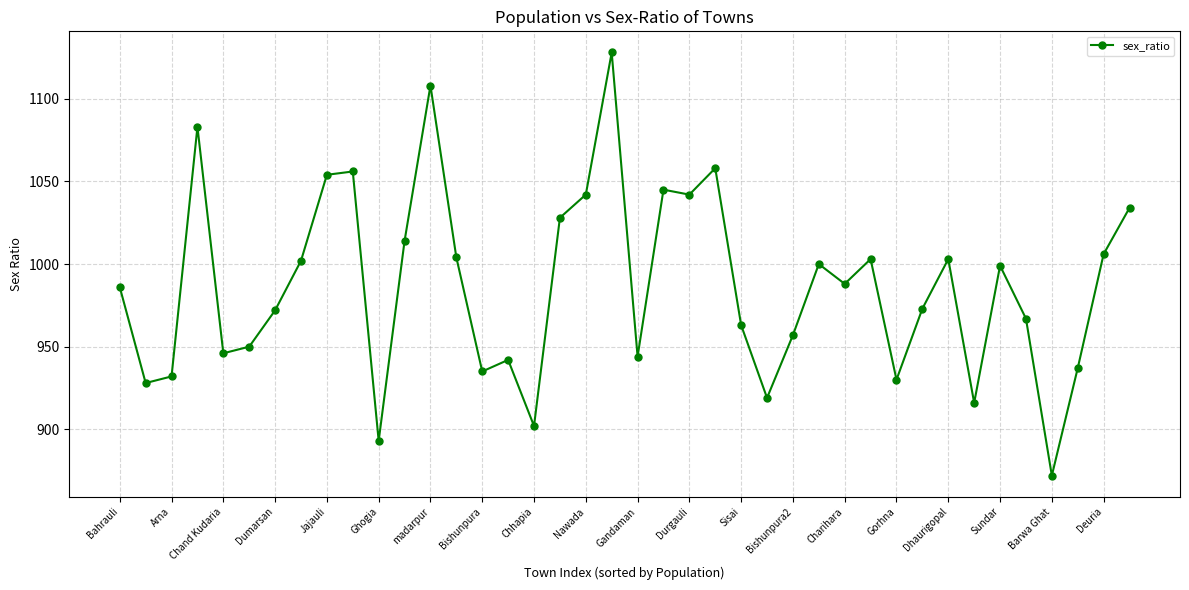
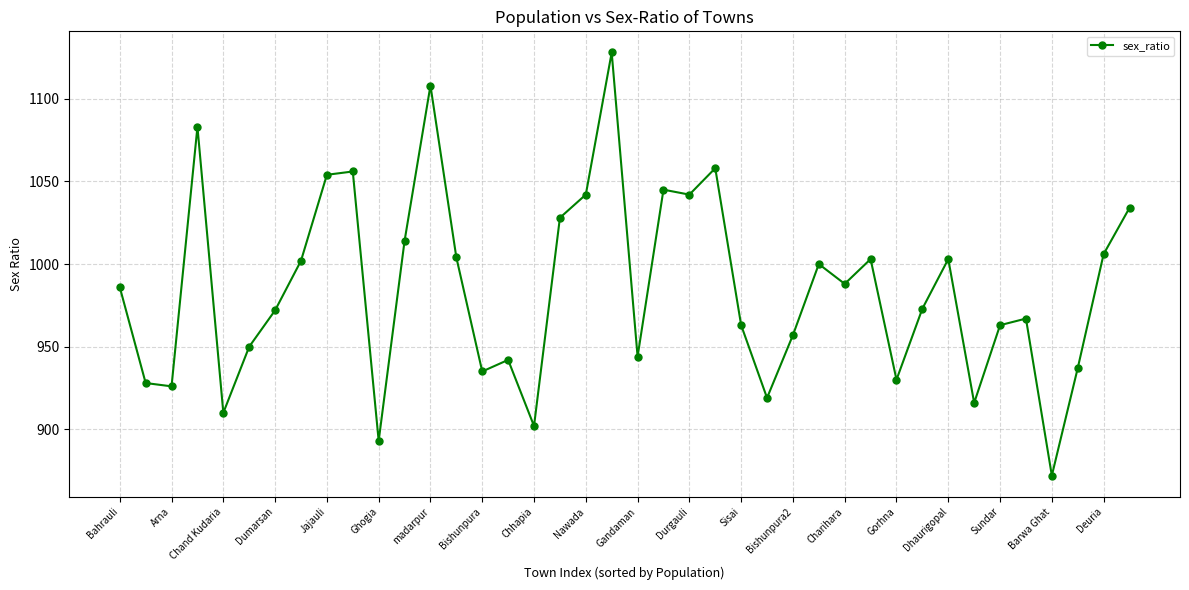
Arna: 932 -> 926
Chand Kudaria: 946 -> 910
Sundar: 999 -> 963
